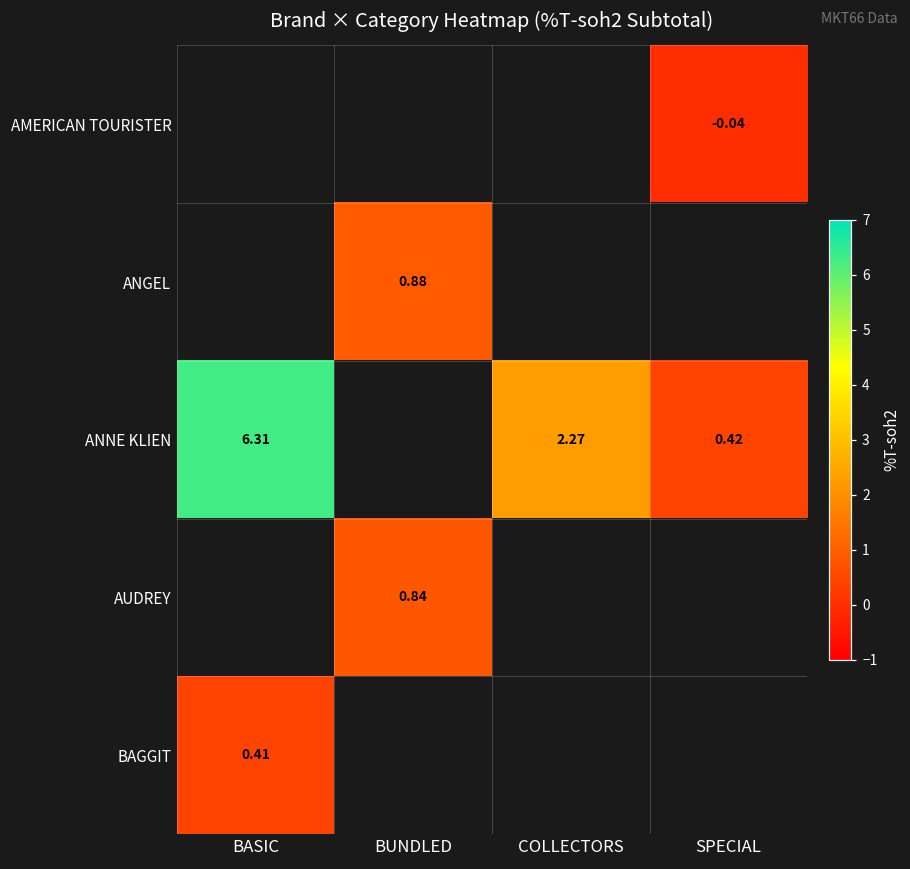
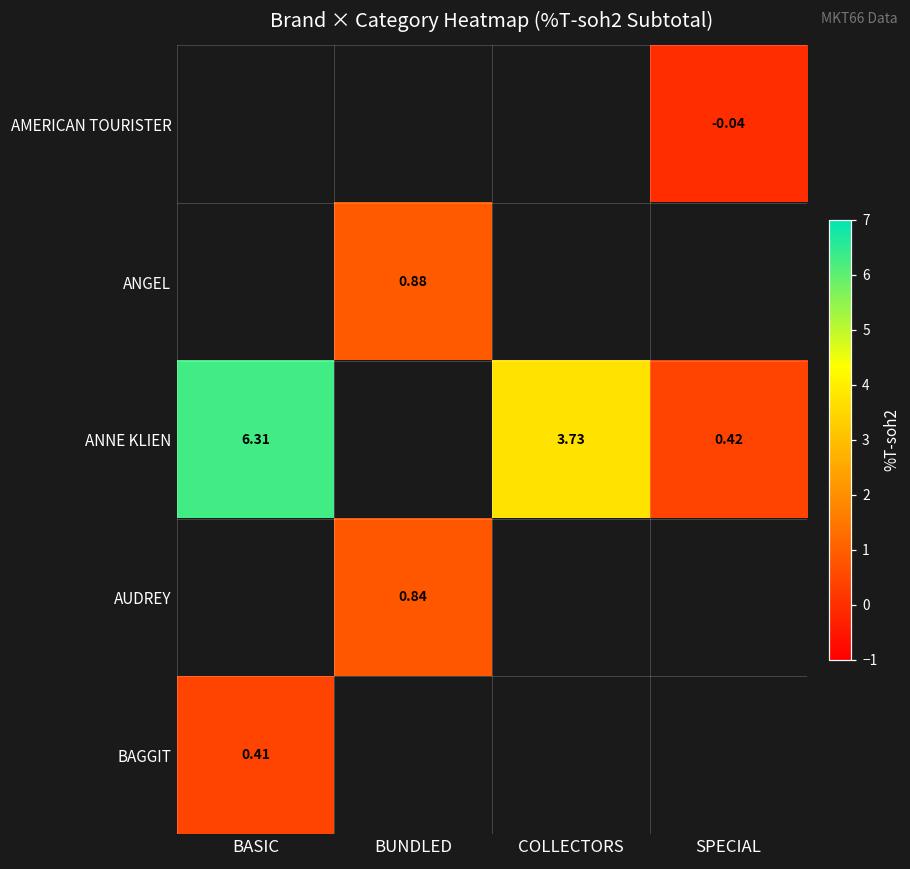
ANNE KLIEN, COLLECTORS: 2.27 -> 3.73
